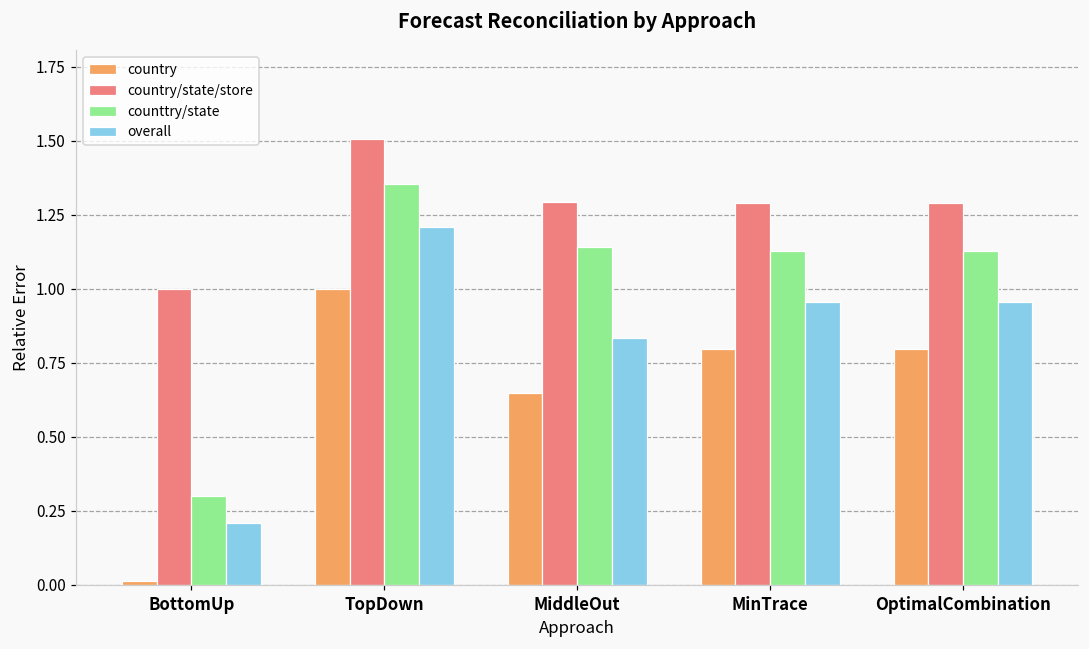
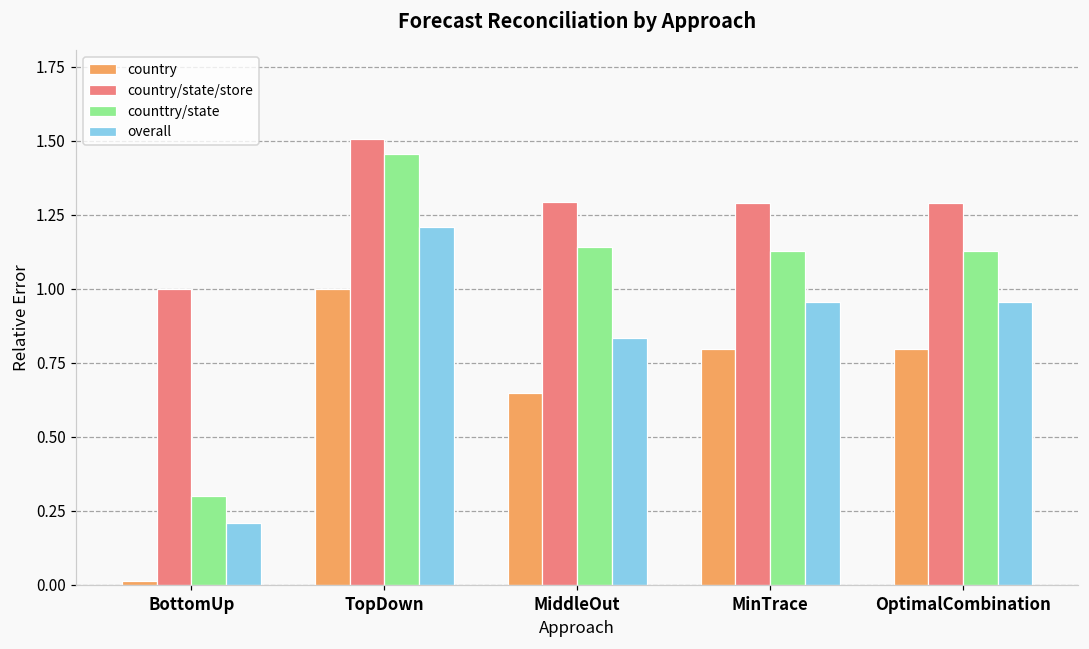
counttry/state, TopDown: 1.36 -> 1.46
